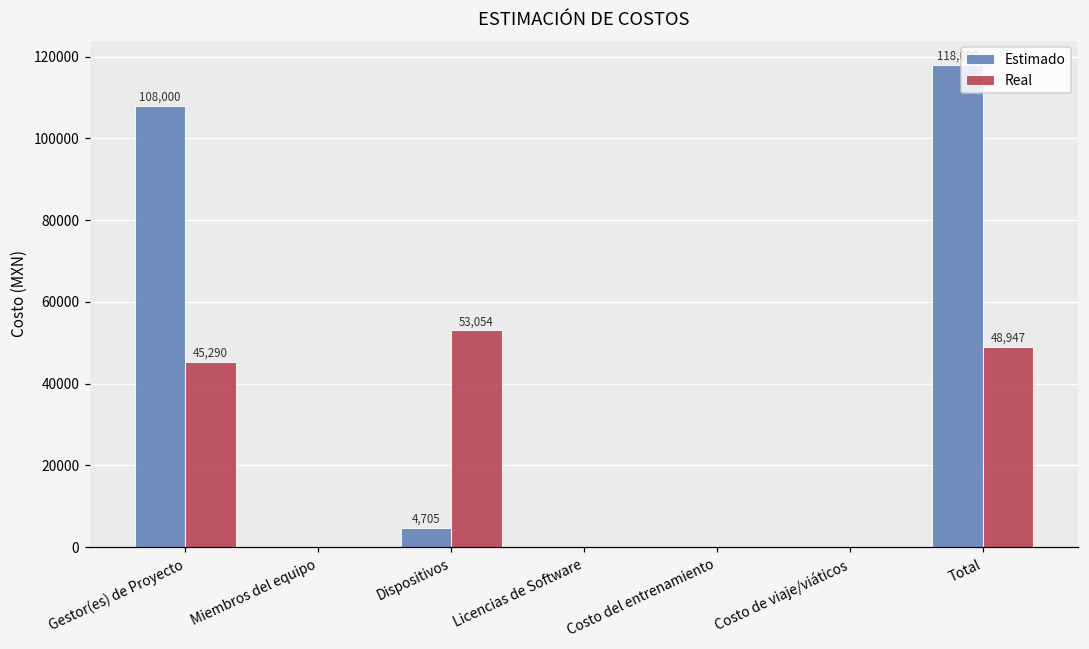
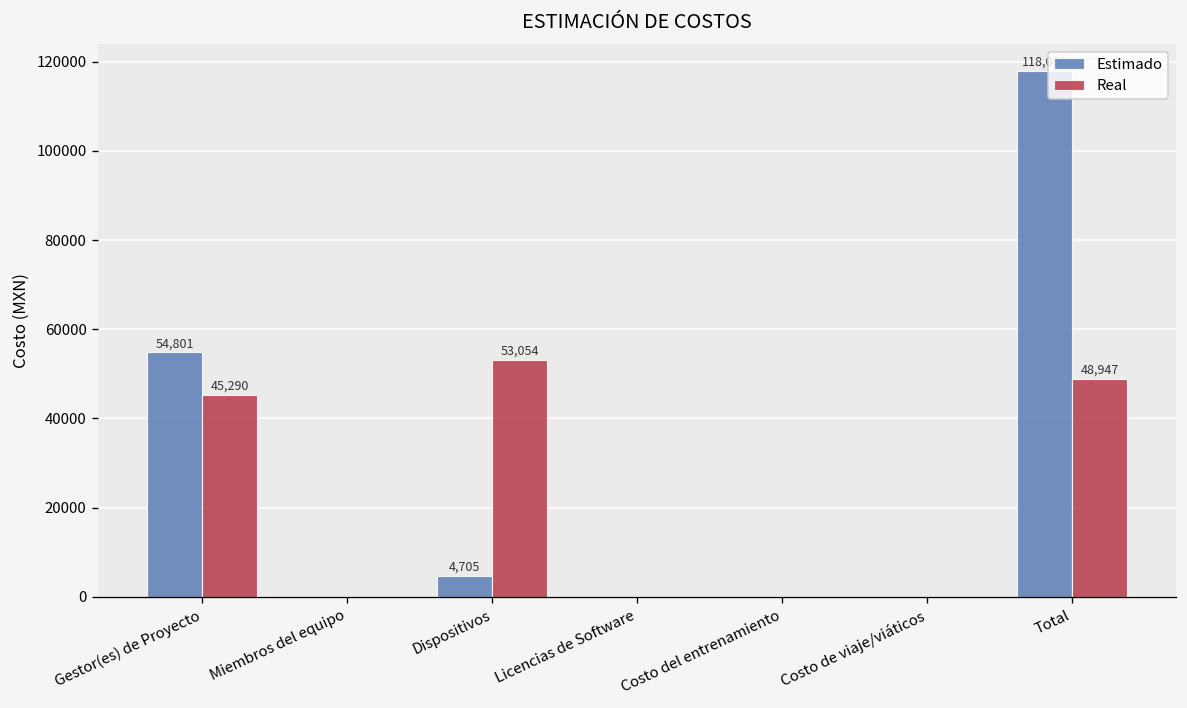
Estimado, Gestor(es) de Proyecto: 108,000 -> 54,801
